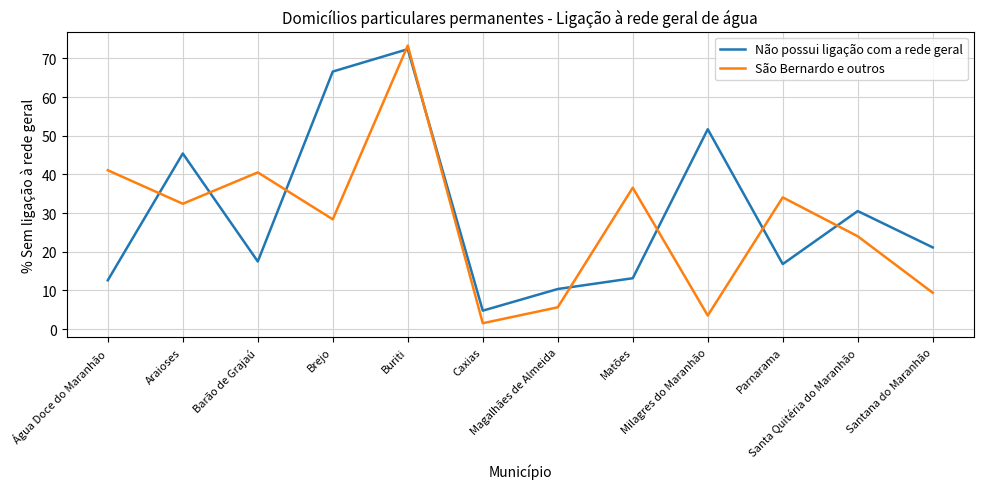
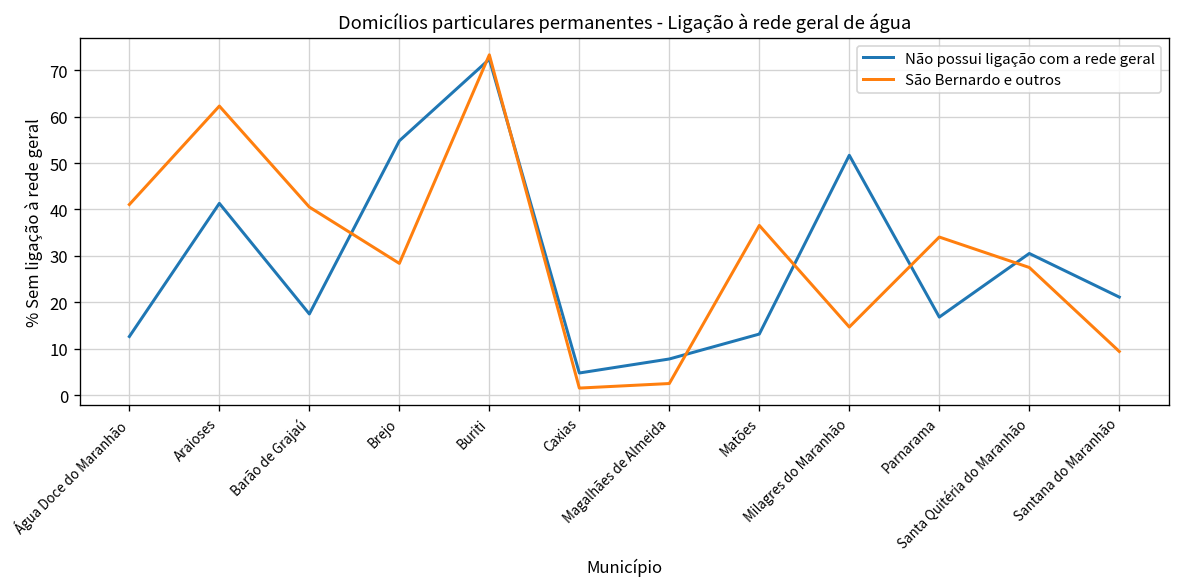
Não possui ligação com a rede geral, Araioses: 45 -> 41
São Bernardo e outros, Araioses: 32 -> 62
Não possui ligação com a rede geral, Brejo: 67 -> 55
Não possui ligação com a rede geral, Magalhães de Almeida: 10 -> 8
São Bernardo e outros, Magalhães de Almeida: 6 -> 2
São Bernardo e outros, Milagres do Maranhão: 4 -> 15
São Bernardo e outros, Santa Quitéria do Maranhão: 24 -> 28
